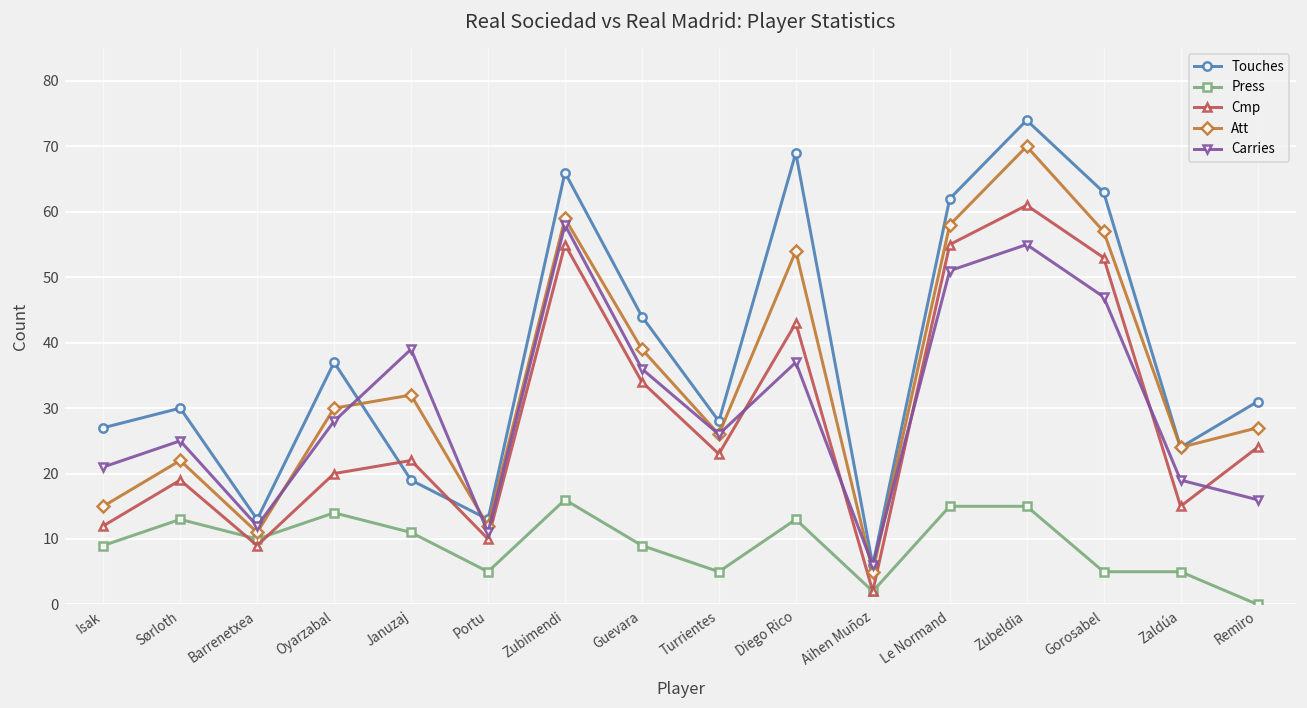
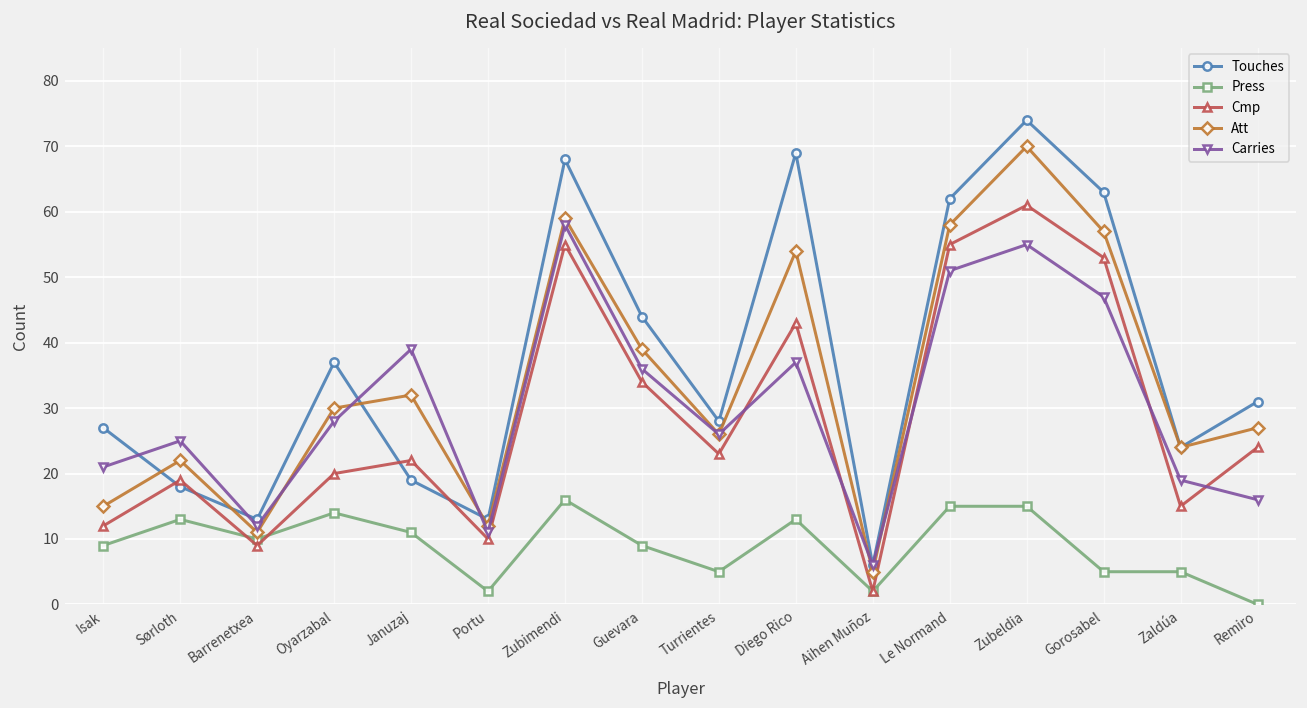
Touches, Sørloth: 30 -> 18
Press, Portu: 5 -> 2
Touches, Zubimendi: 66 -> 68
